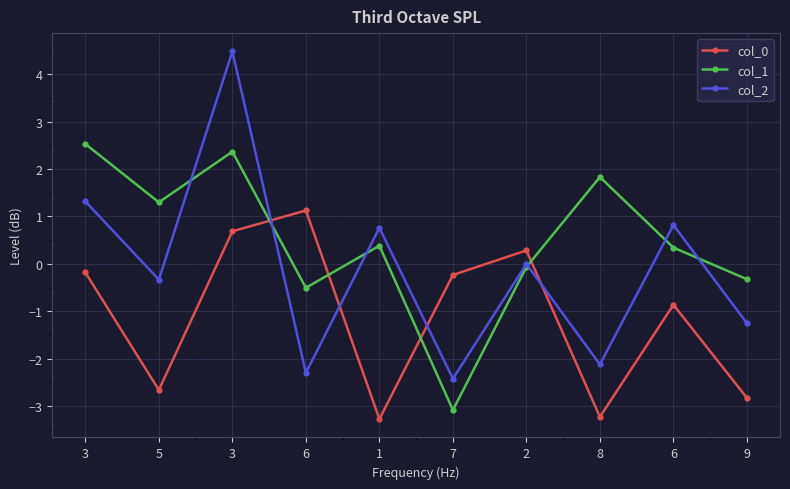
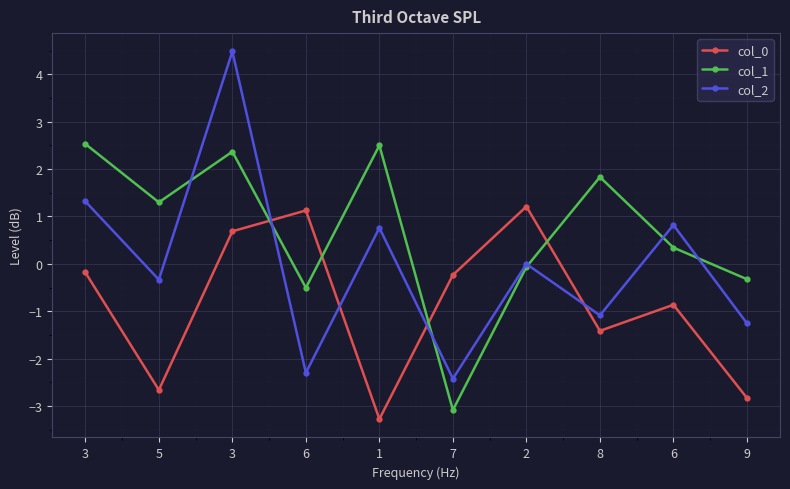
col_1, 1: 0.4 -> 2.5
col_0, 2: 0.3 -> 1.2
col_0, 8: -3.2 -> -1.4
col_2, 8: -2.1 -> -1.1
